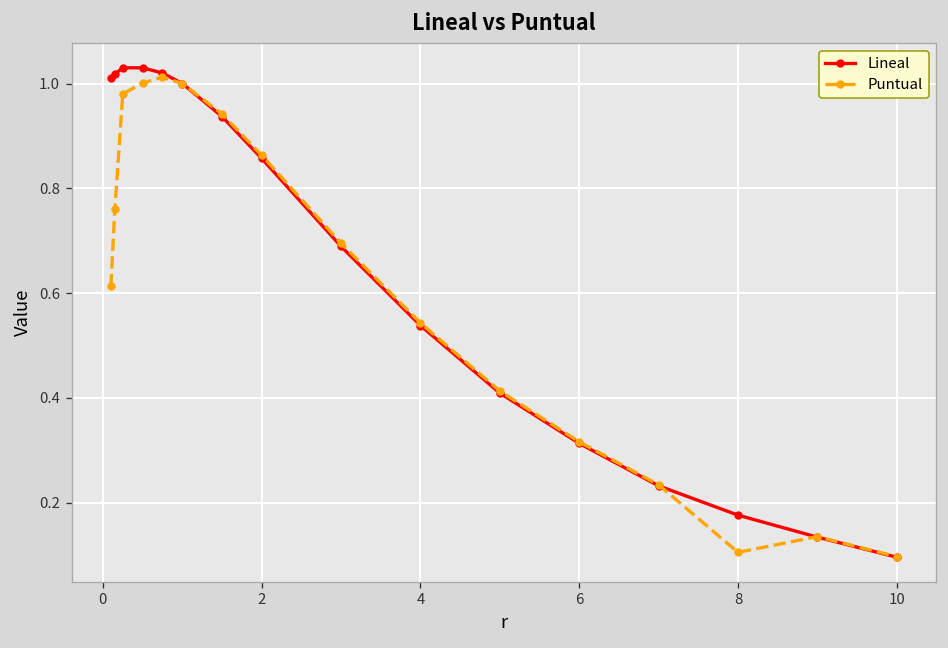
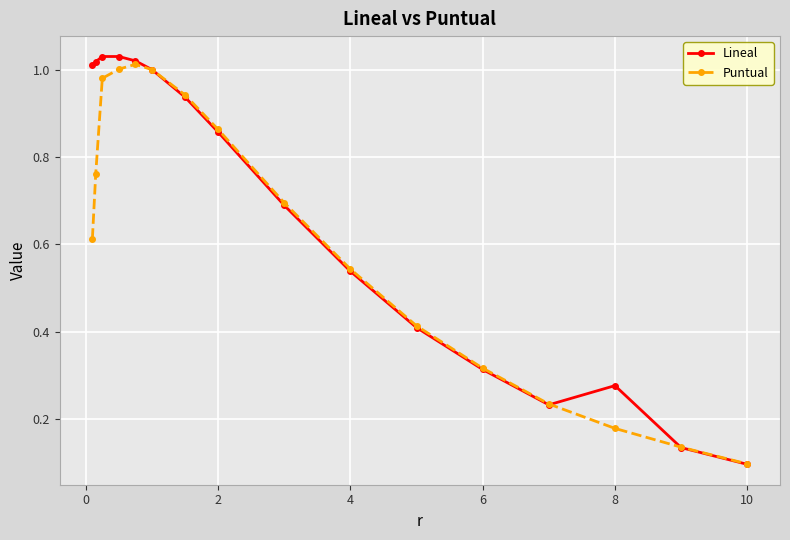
Lineal, 8: 0.18 -> 0.28
Puntual, 8: 0.11 -> 0.18
